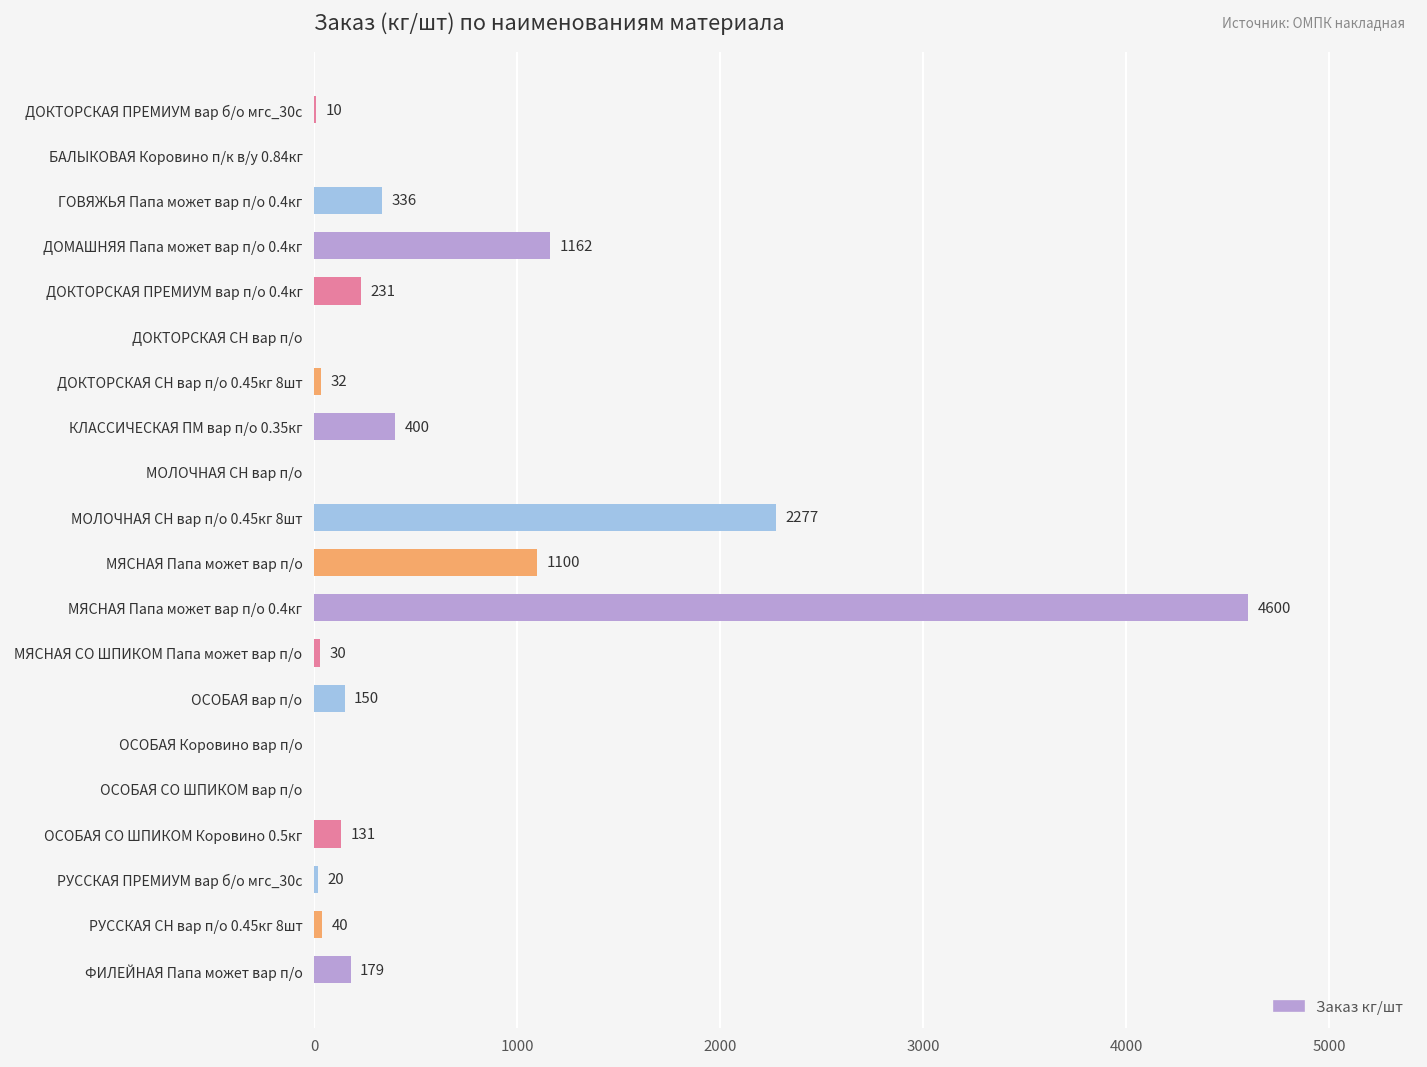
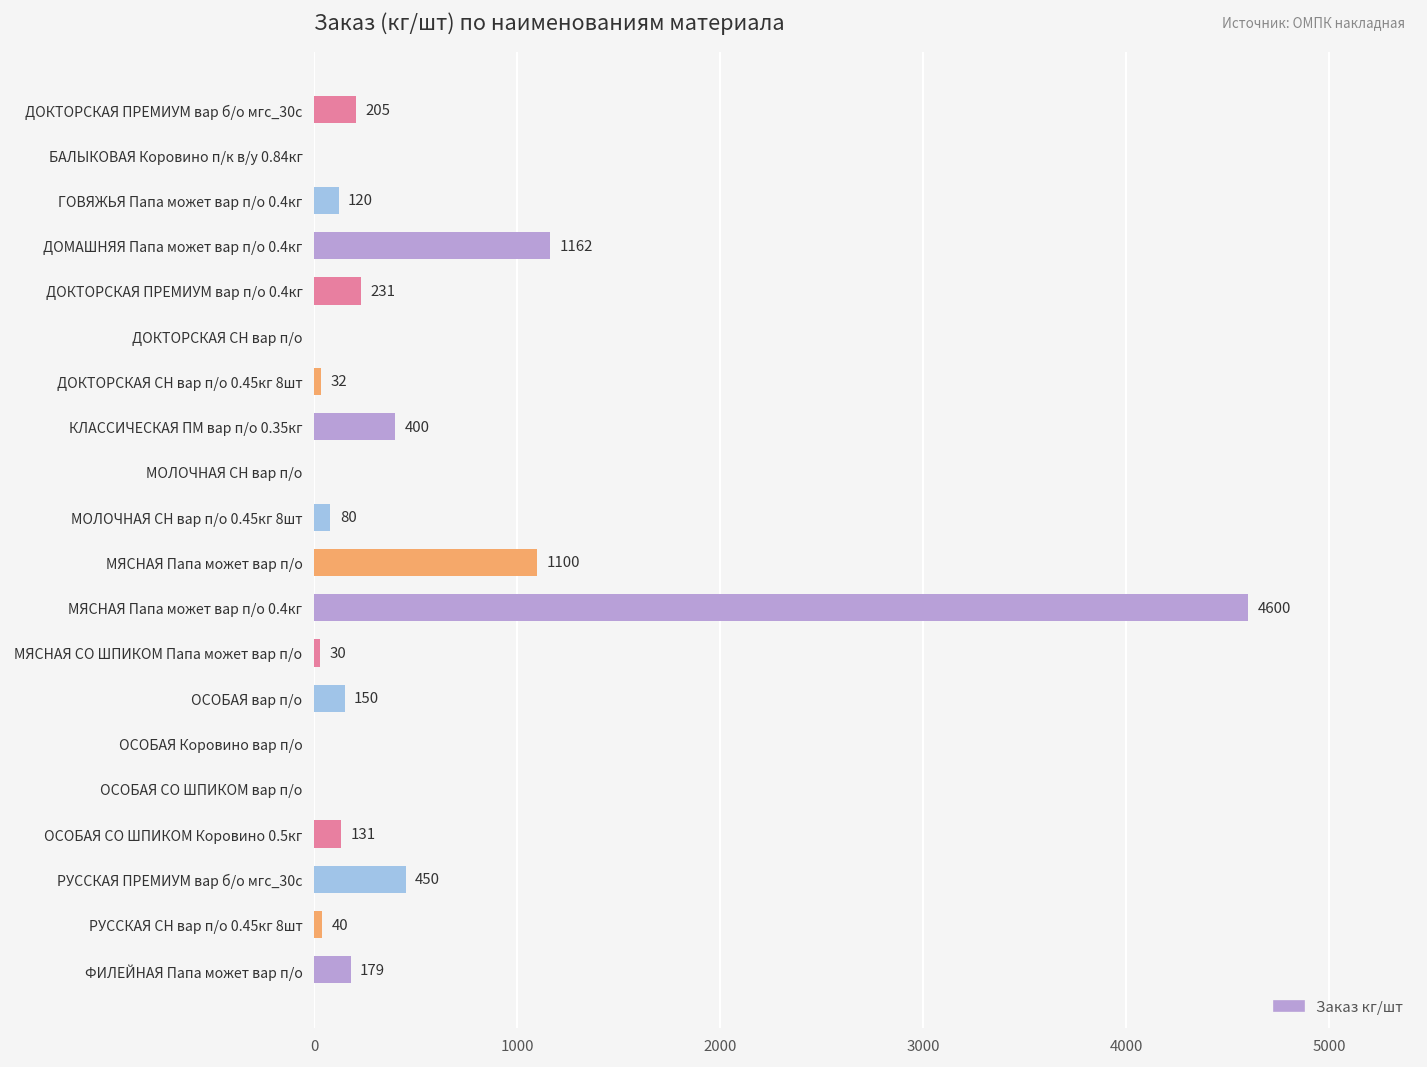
ДОКТОРСКАЯ ПРЕМИУМ вар б/о мгс_30с: 10 -> 205
ГОВЯЖЬЯ Папа может вар п/о 0.4кг: 336 -> 120
МОЛОЧНАЯ СН вар п/о 0.45кг 8шт: 2277 -> 80
РУССКАЯ ПРЕМИУМ вар б/о мгс_30с: 20 -> 450
